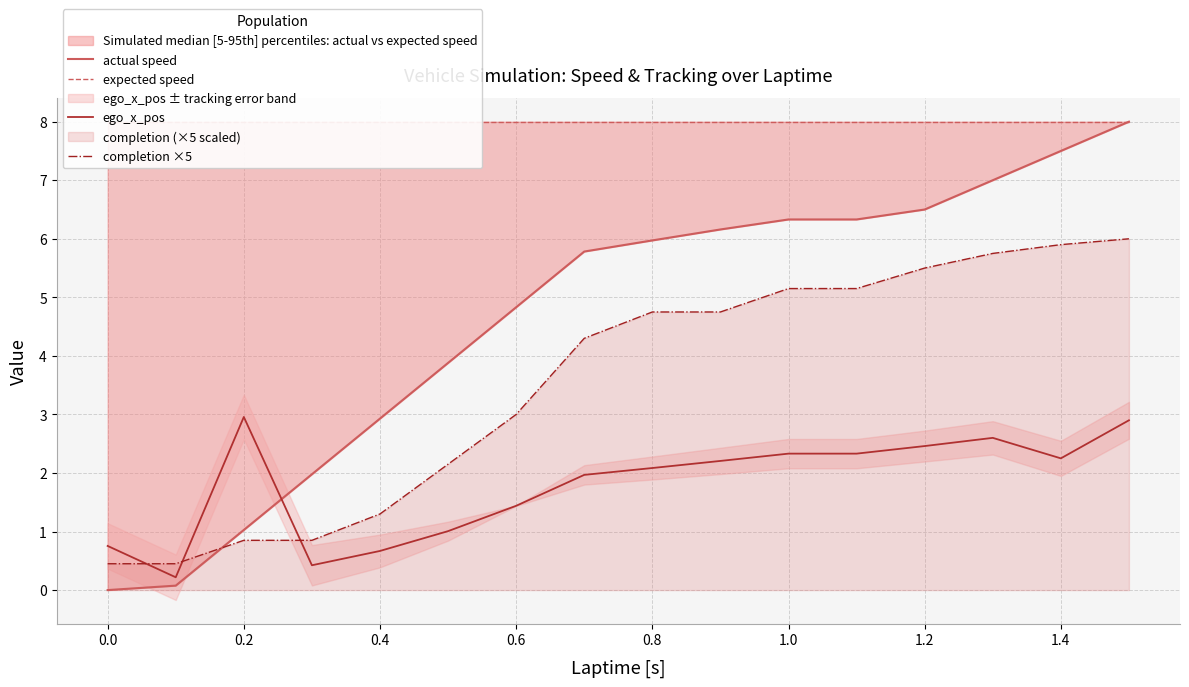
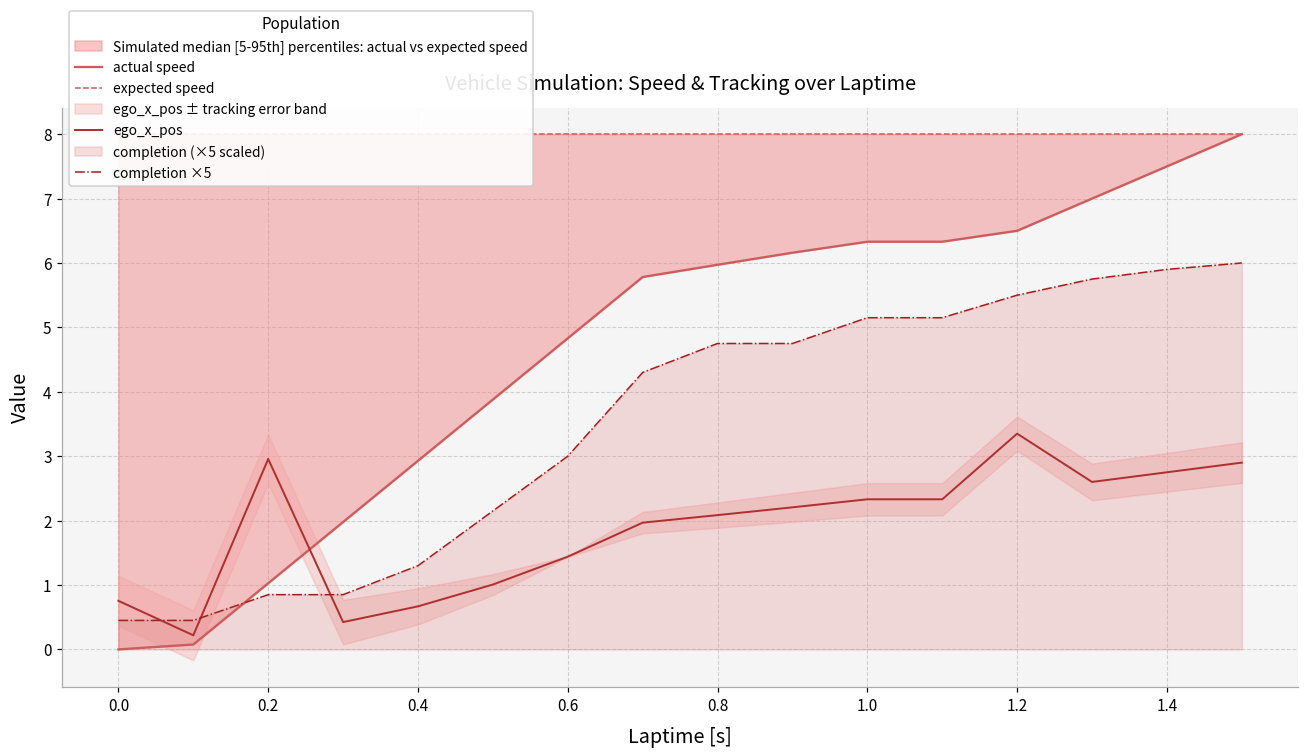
ego_x_pos, 1.2: 2.5 -> 3.4
ego_x_pos, 1.4: 2.3 -> 2.8
